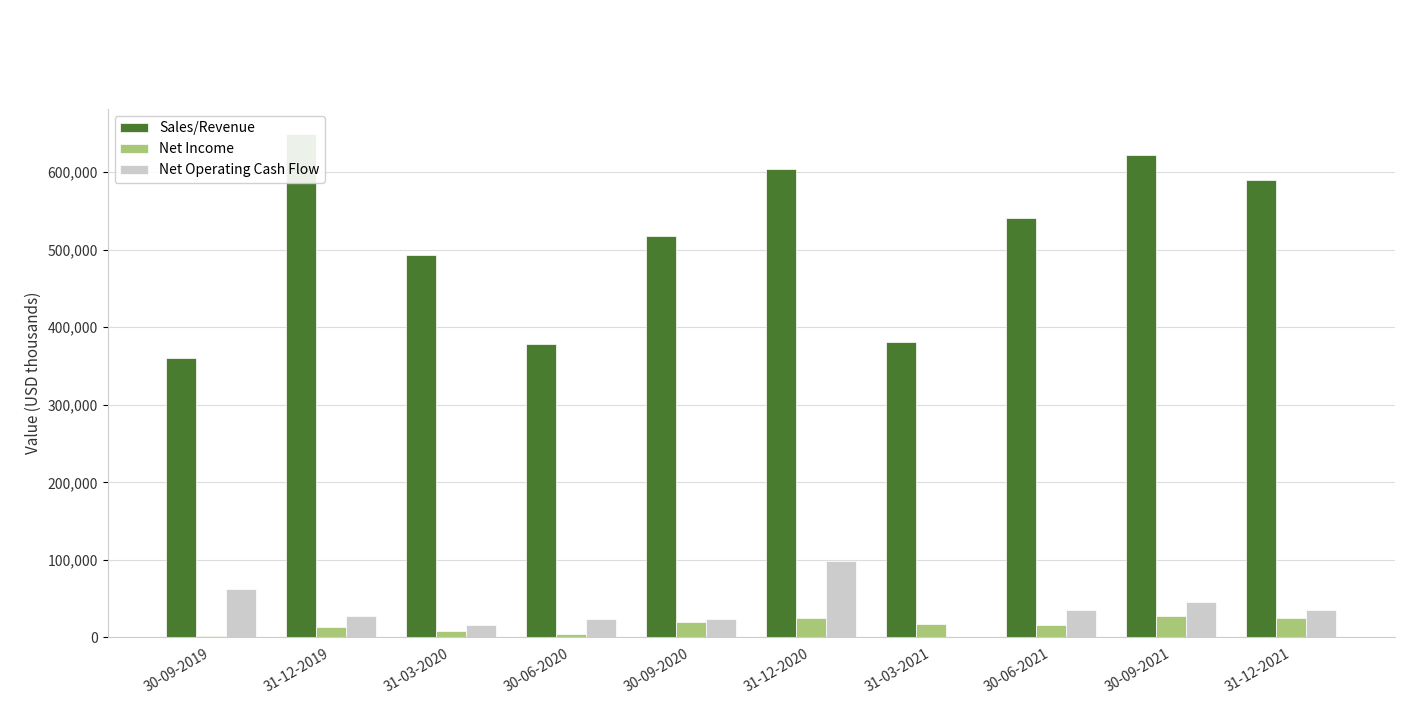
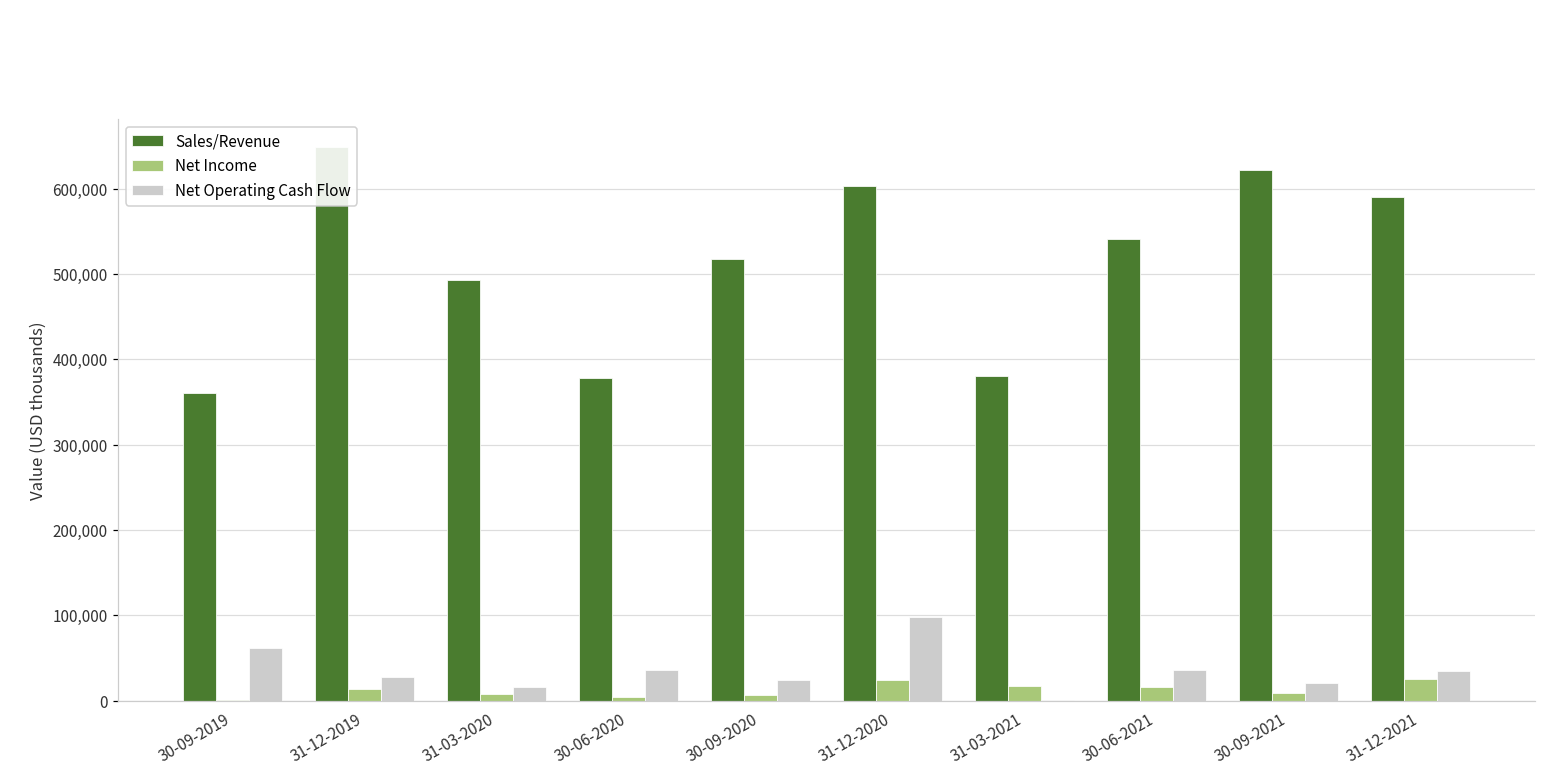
Net Operating Cash Flow, 30-06-2020: 20,000 -> 40,000
Net Income, 30-09-2020: 20,000 -> 10,000
Net Income, 30-09-2021: 30,000 -> 10,000
Net Operating Cash Flow, 30-09-2021: 50,000 -> 20,000
